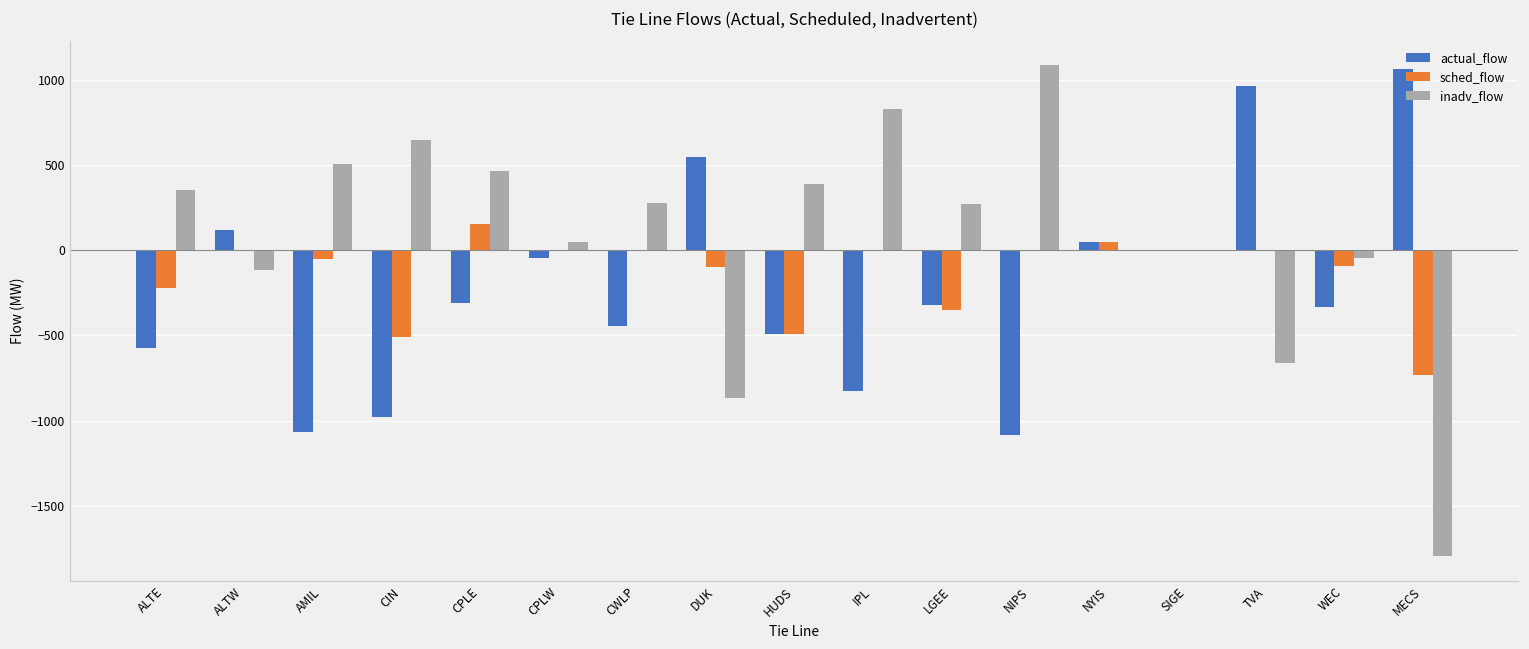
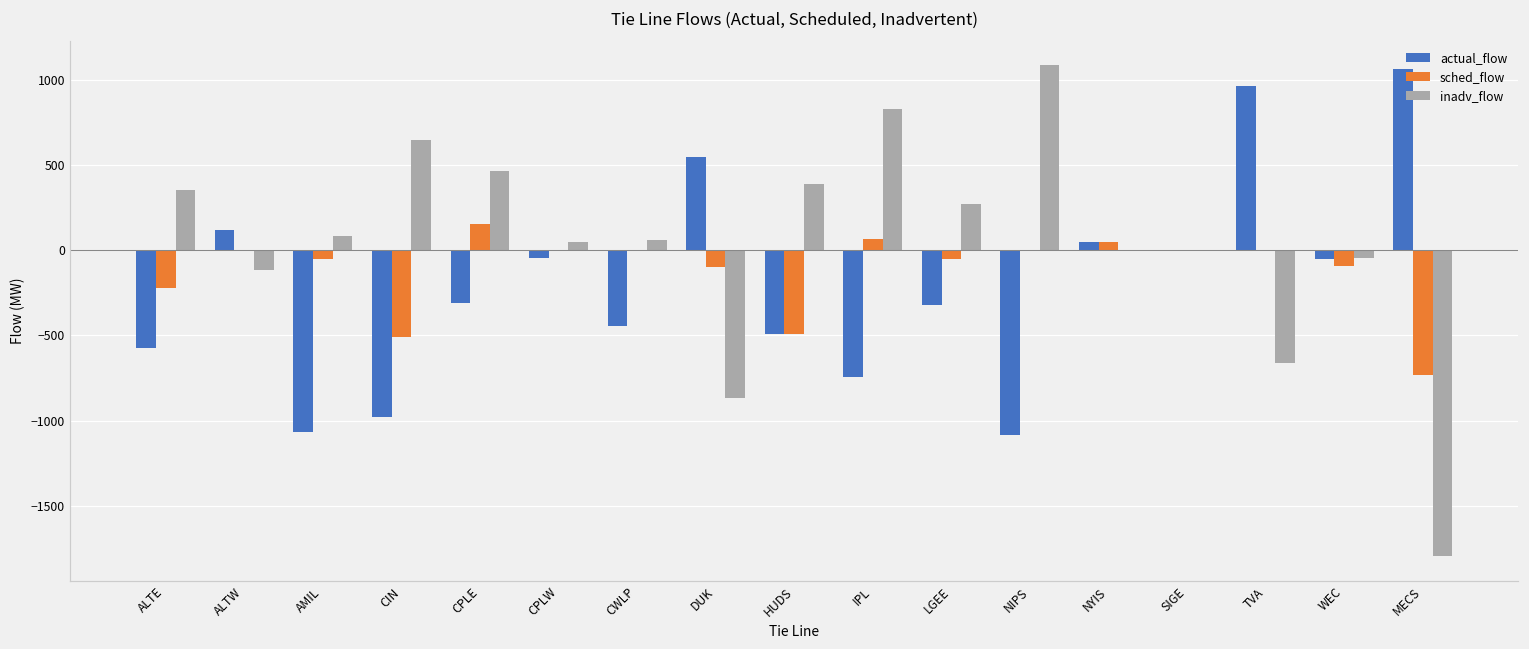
inadv_flow, AMIL: 510 -> 80
inadv_flow, CWLP: 280 -> 60
actual_flow, IPL: -830 -> -740
sched_flow, IPL: 0 -> 60
sched_flow, LGEE: -350 -> -50
actual_flow, WEC: -340 -> -50
